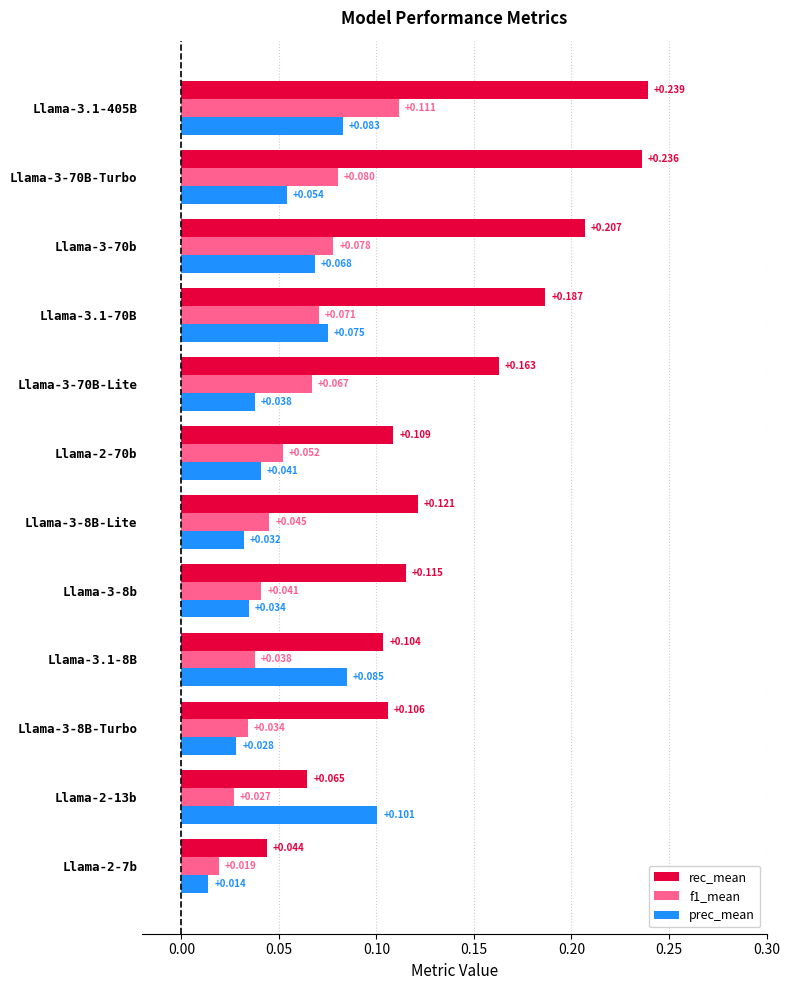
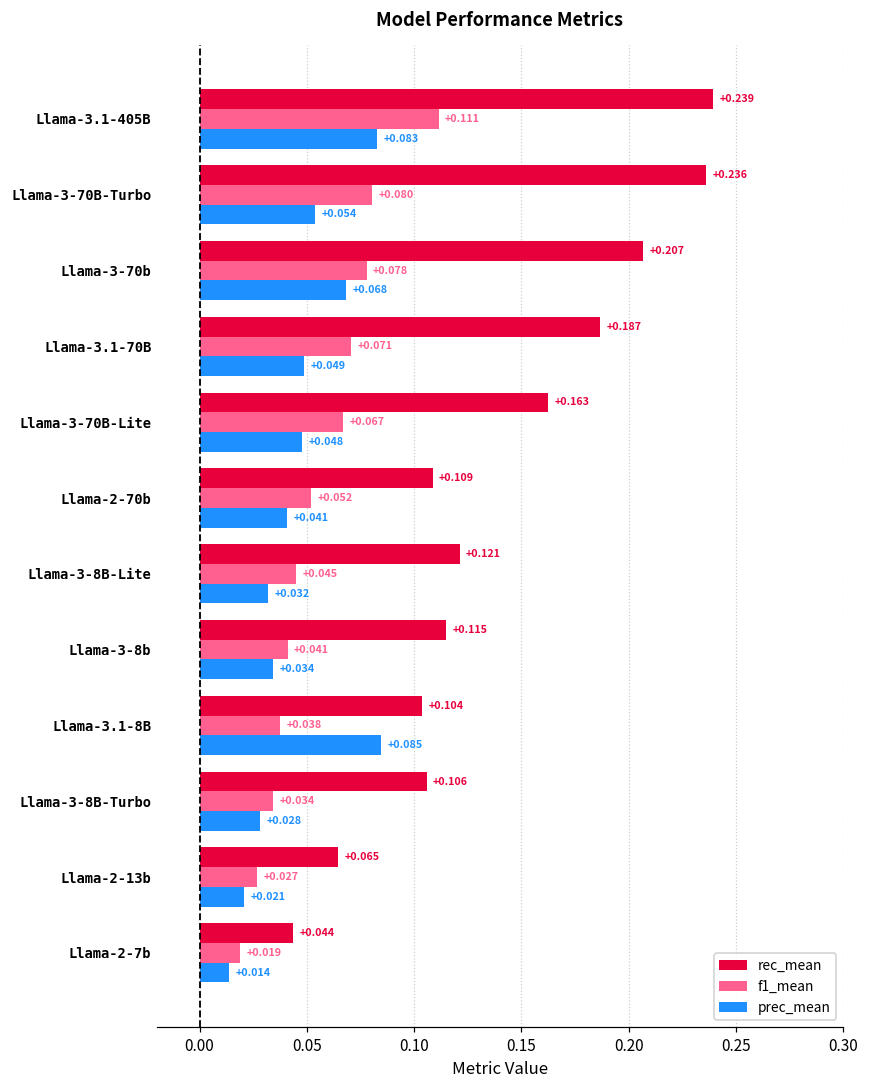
prec_mean, Llama-3.1-70B: +0.075 -> +0.049
prec_mean, Llama-3-70B-Lite: +0.038 -> +0.048
prec_mean, Llama-2-13b: +0.101 -> +0.021
